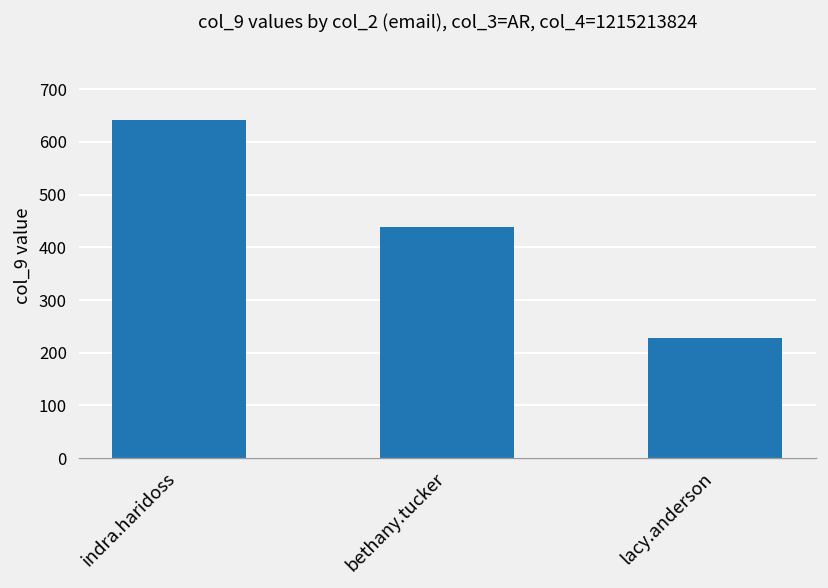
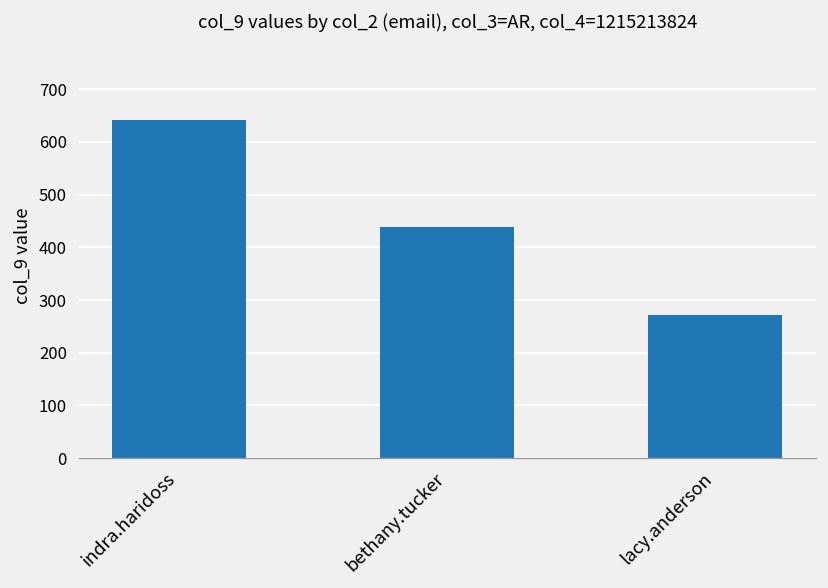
lacy.anderson: 230 -> 270
